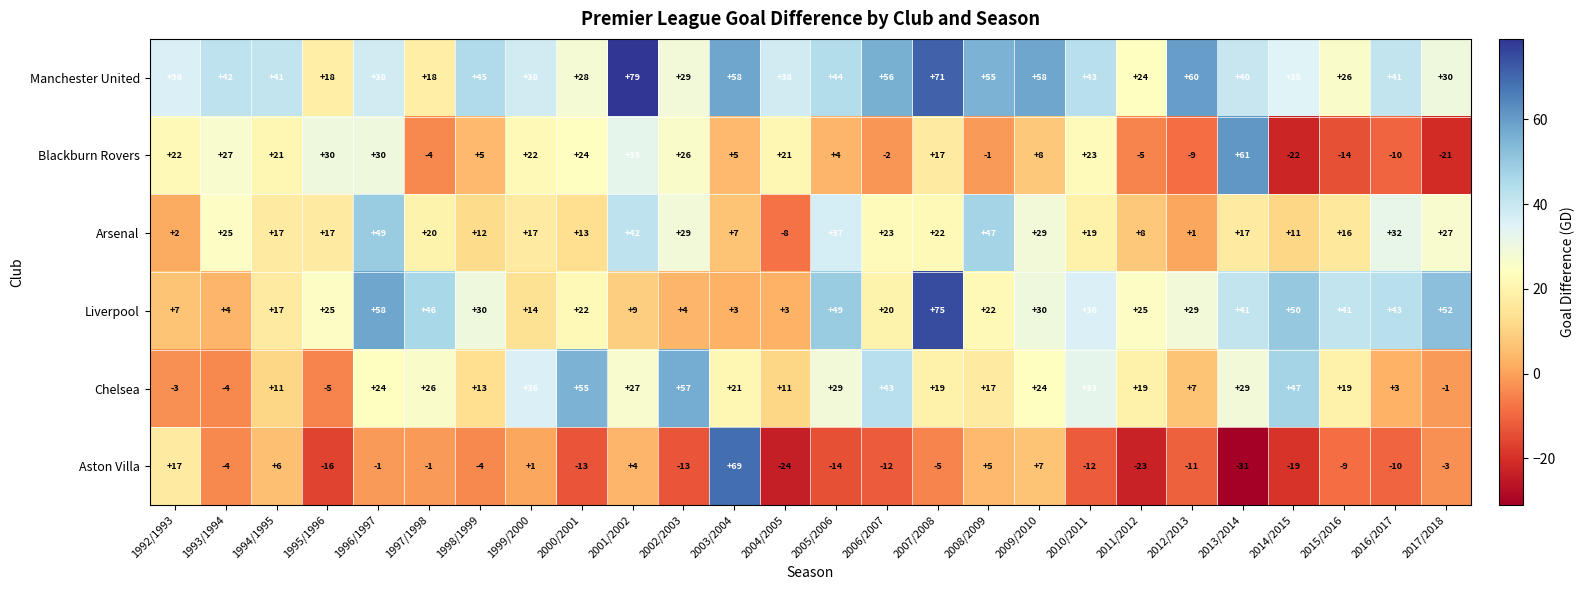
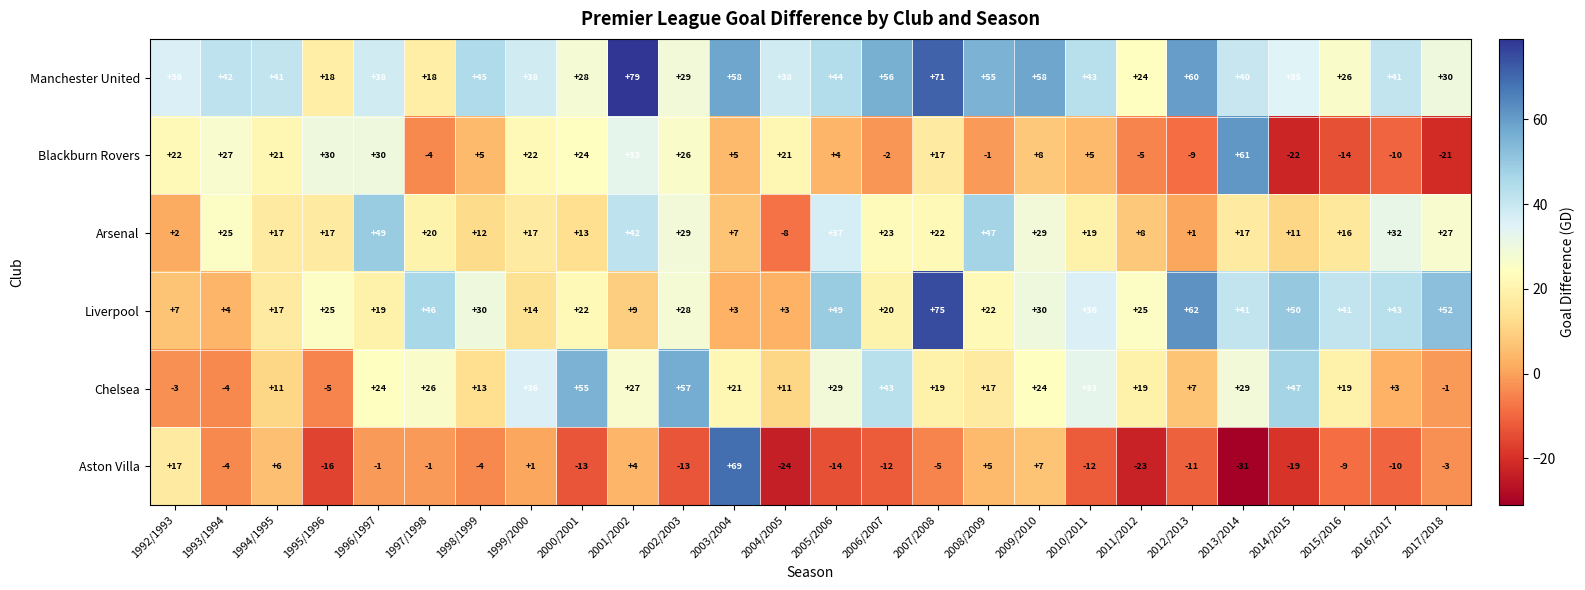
Blackburn Rovers, 2010/2011: +23 -> +5
Liverpool, 1996/1997: +58 -> +19
Liverpool, 2002/2003: +4 -> +28
Liverpool, 2012/2013: +29 -> +62
